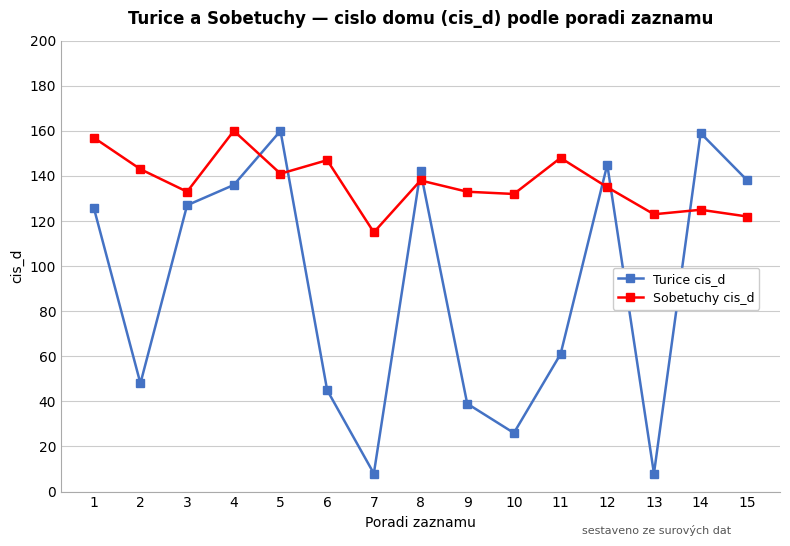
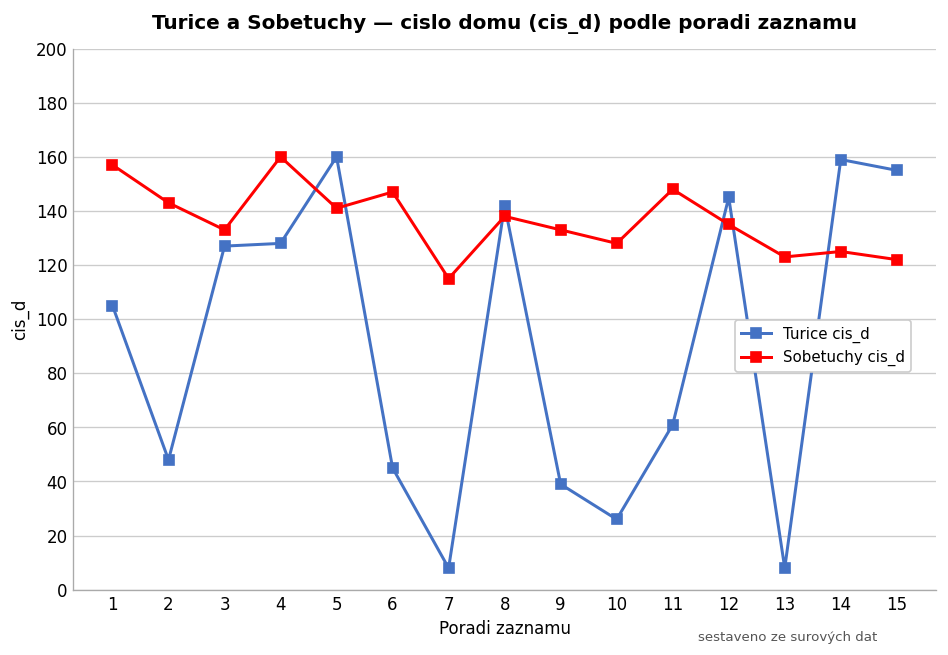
Turice cis_d, 1: 126 -> 105
Turice cis_d, 4: 136 -> 128
Sobetuchy cis_d, 10: 132 -> 128
Turice cis_d, 15: 138 -> 155
